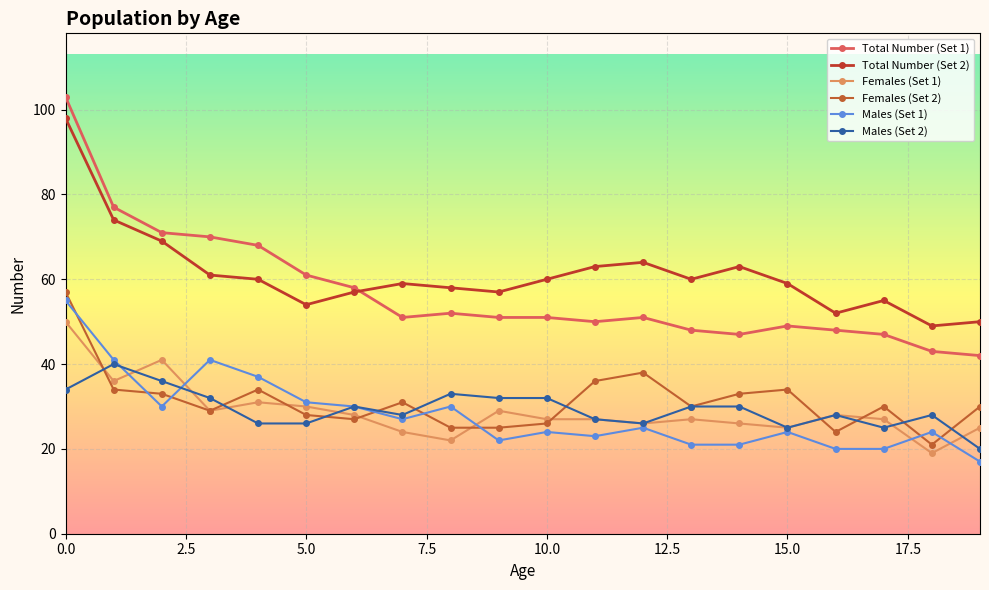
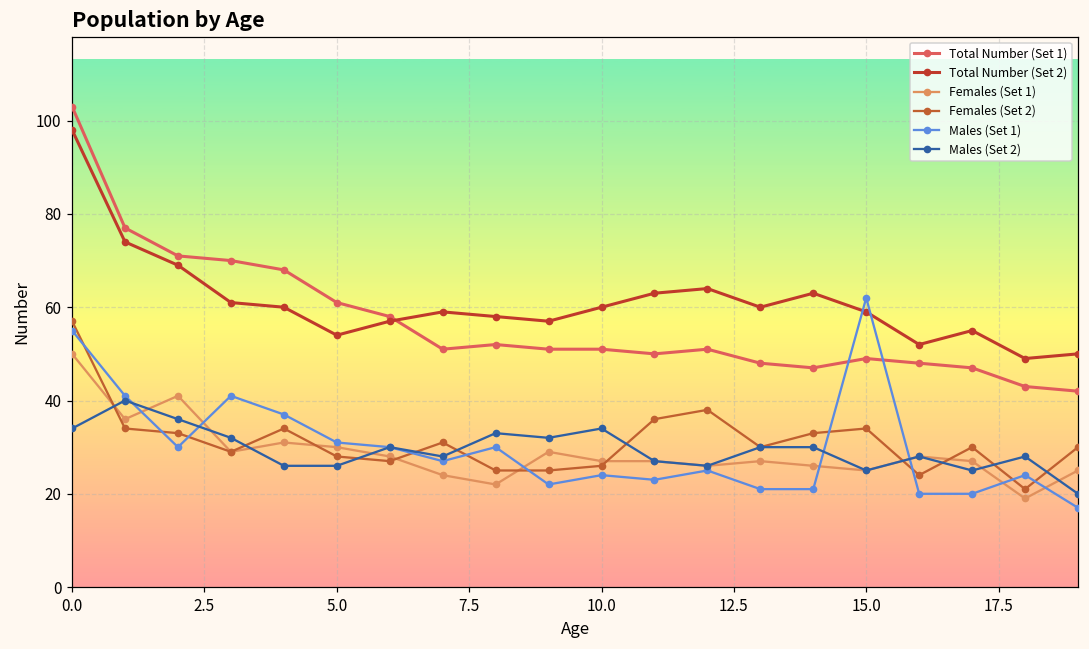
Males (Set 2), 10.0: 32 -> 34
Males (Set 1), 15.0: 24 -> 62
